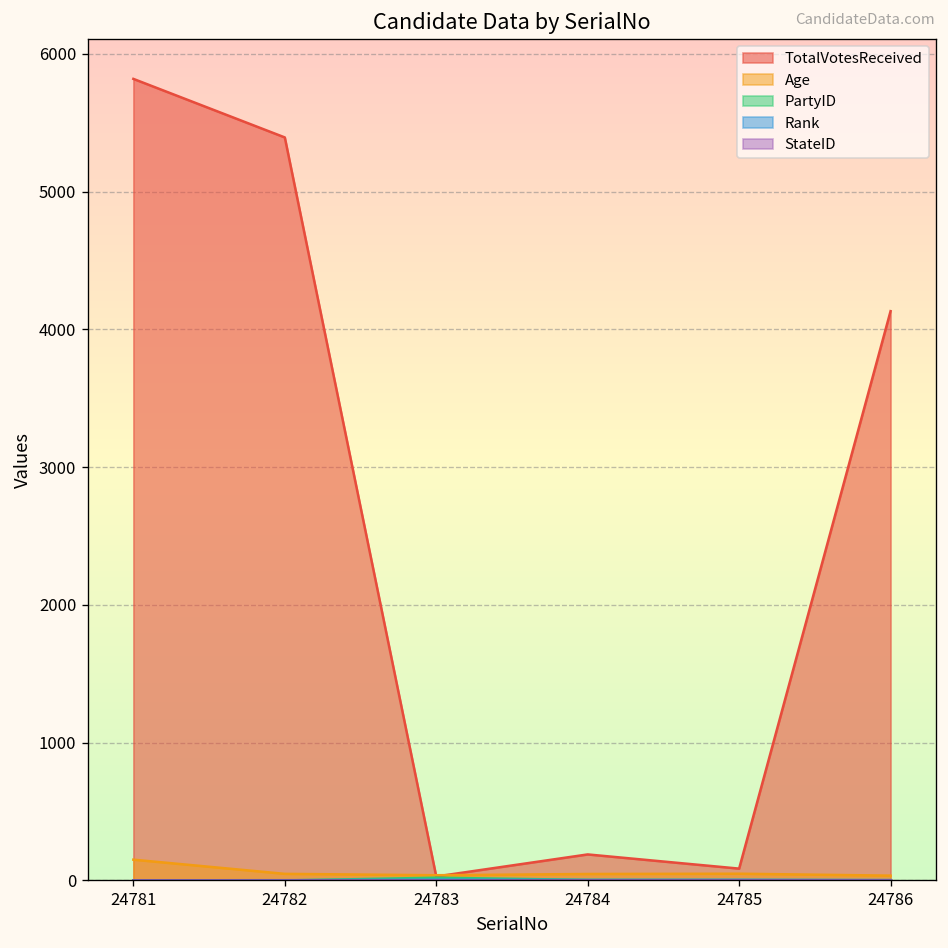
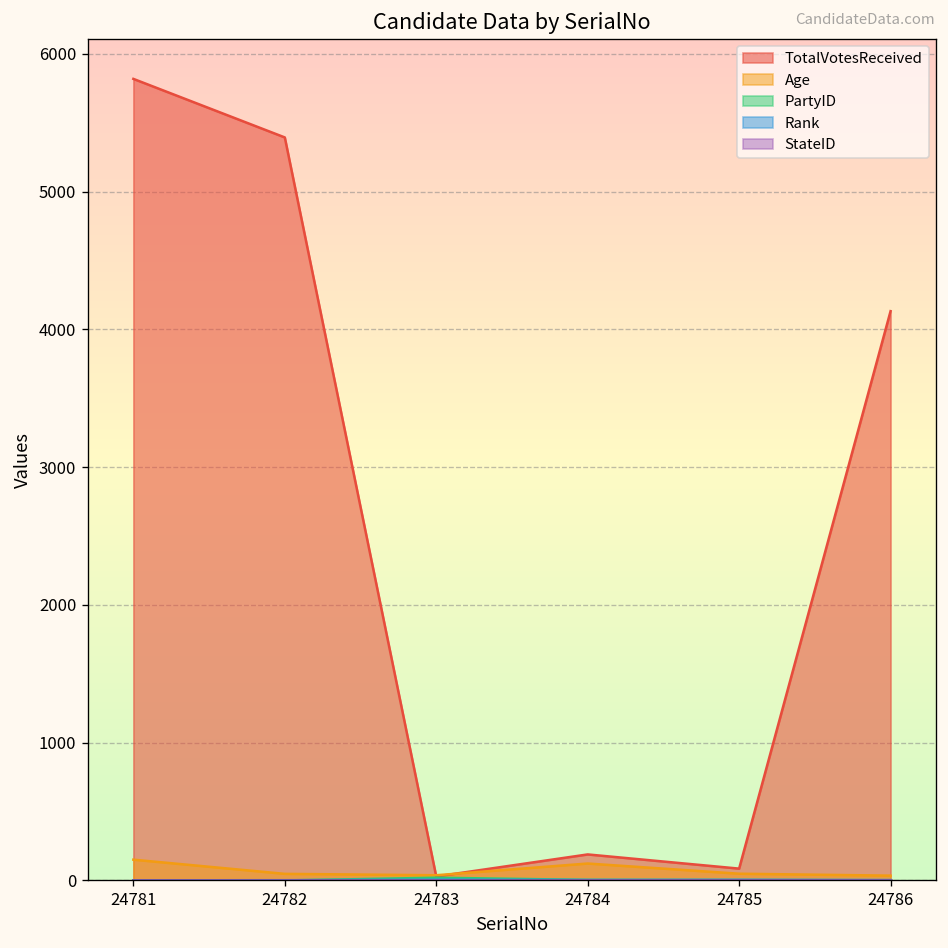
Age, 24784: 50 -> 120
